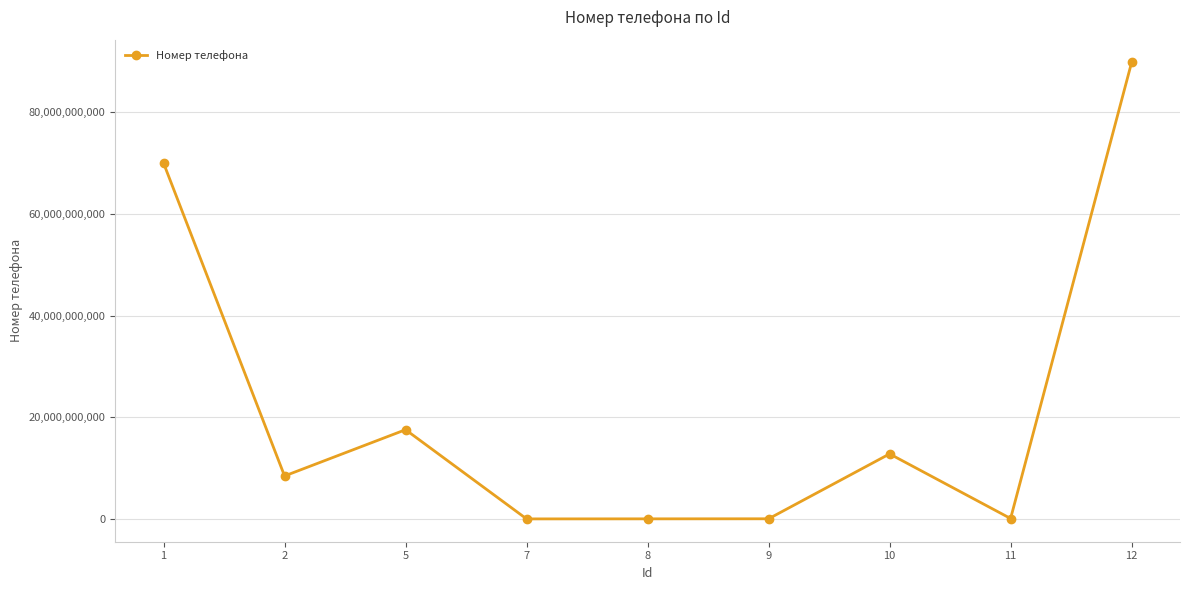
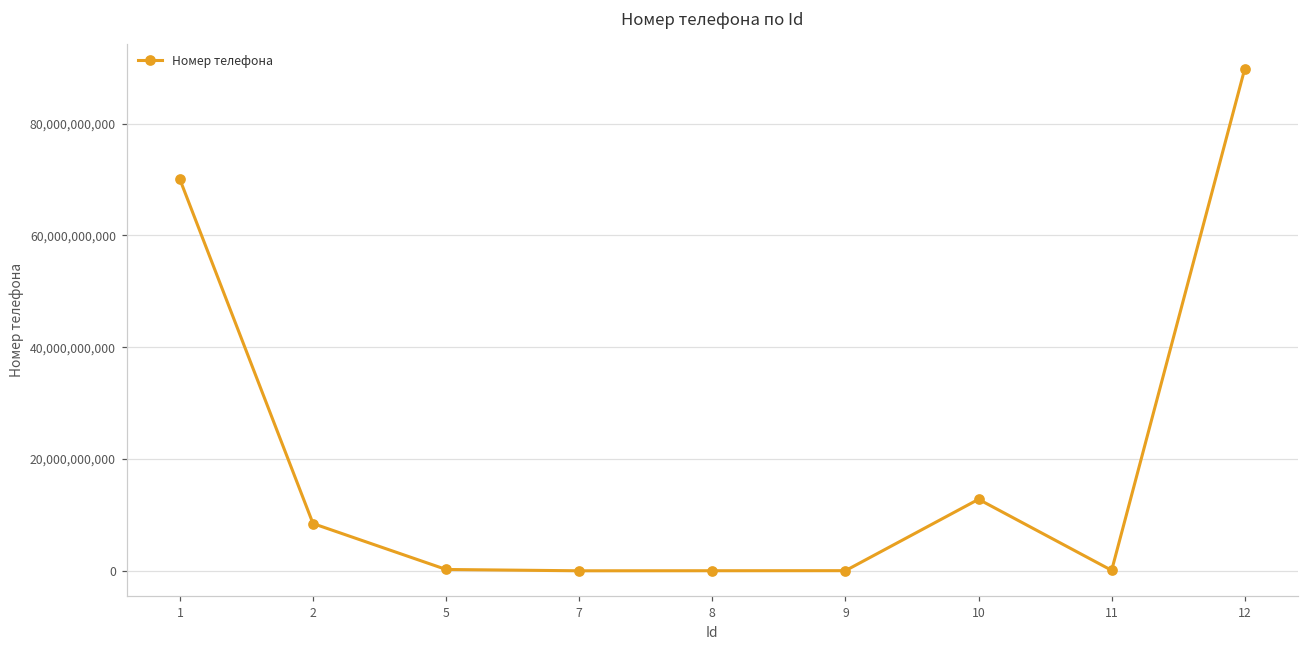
5: 18,000,000,000 -> 0
